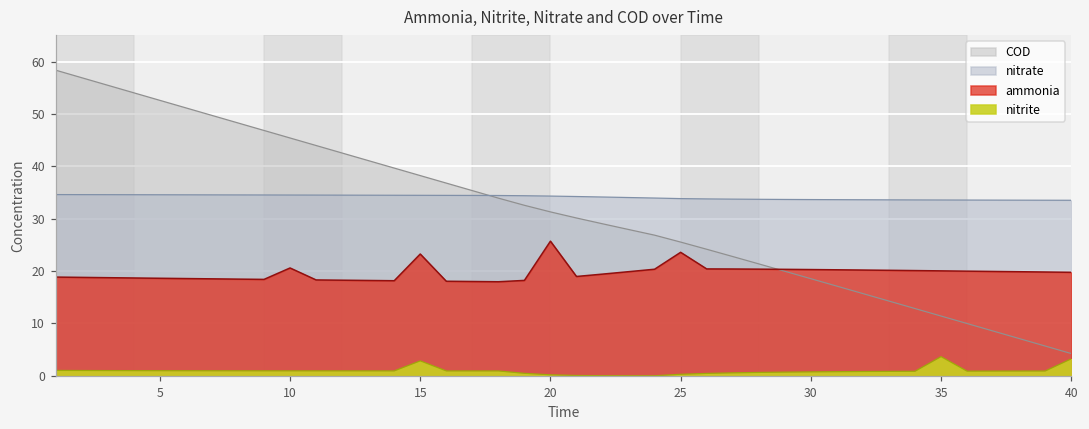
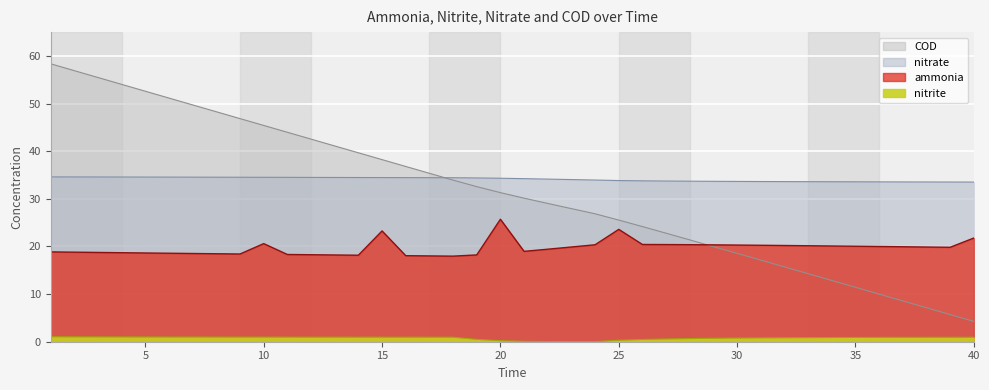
nitrite, 15: 3 -> 1
nitrite, 35: 4 -> 1
ammonia, 40: 20 -> 22
nitrite, 40: 3 -> 1
